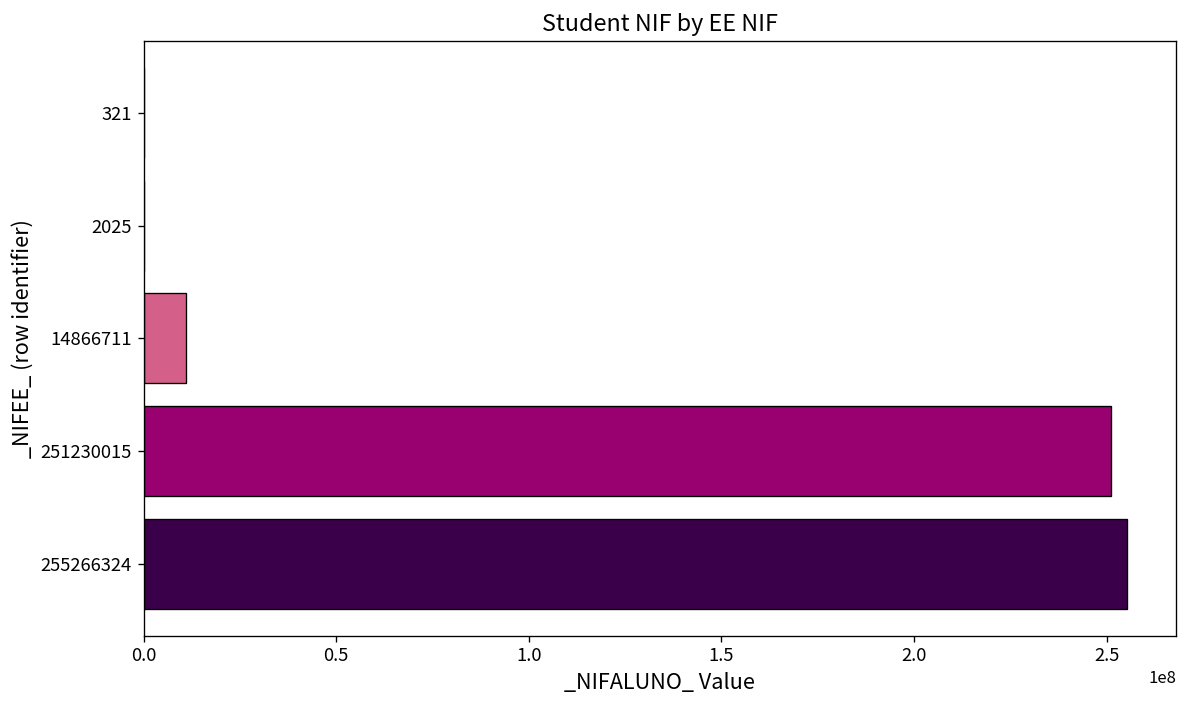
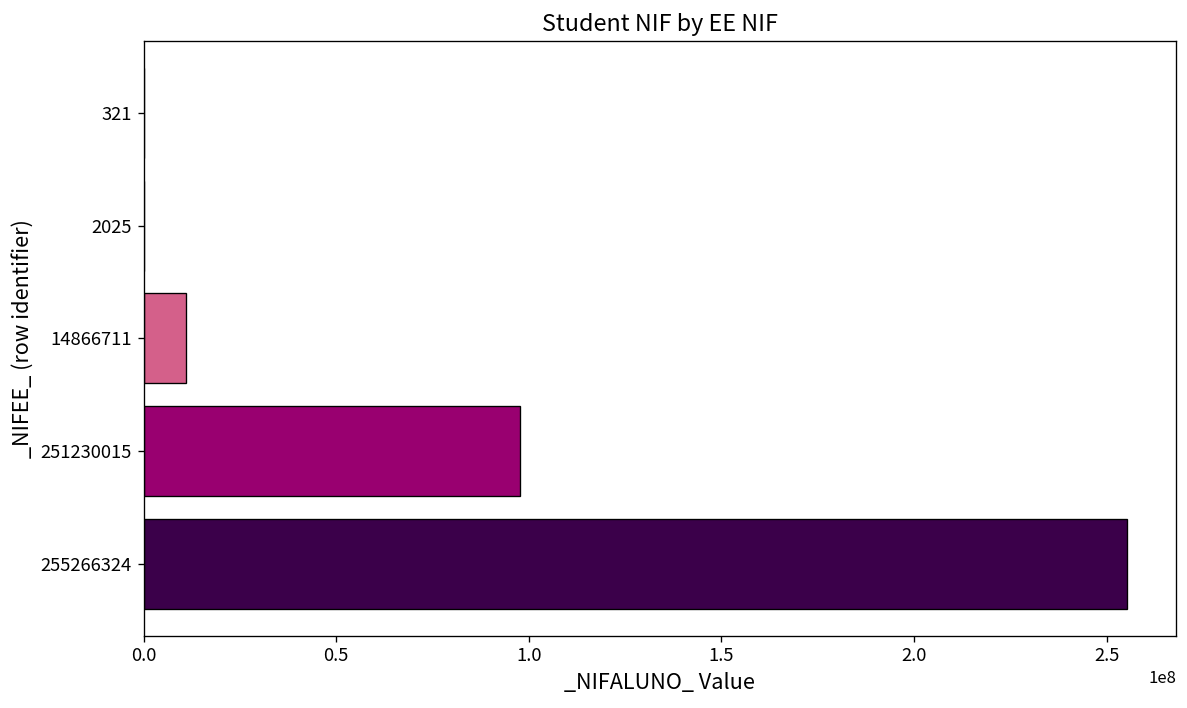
251230015: 251000000 -> 98000000
